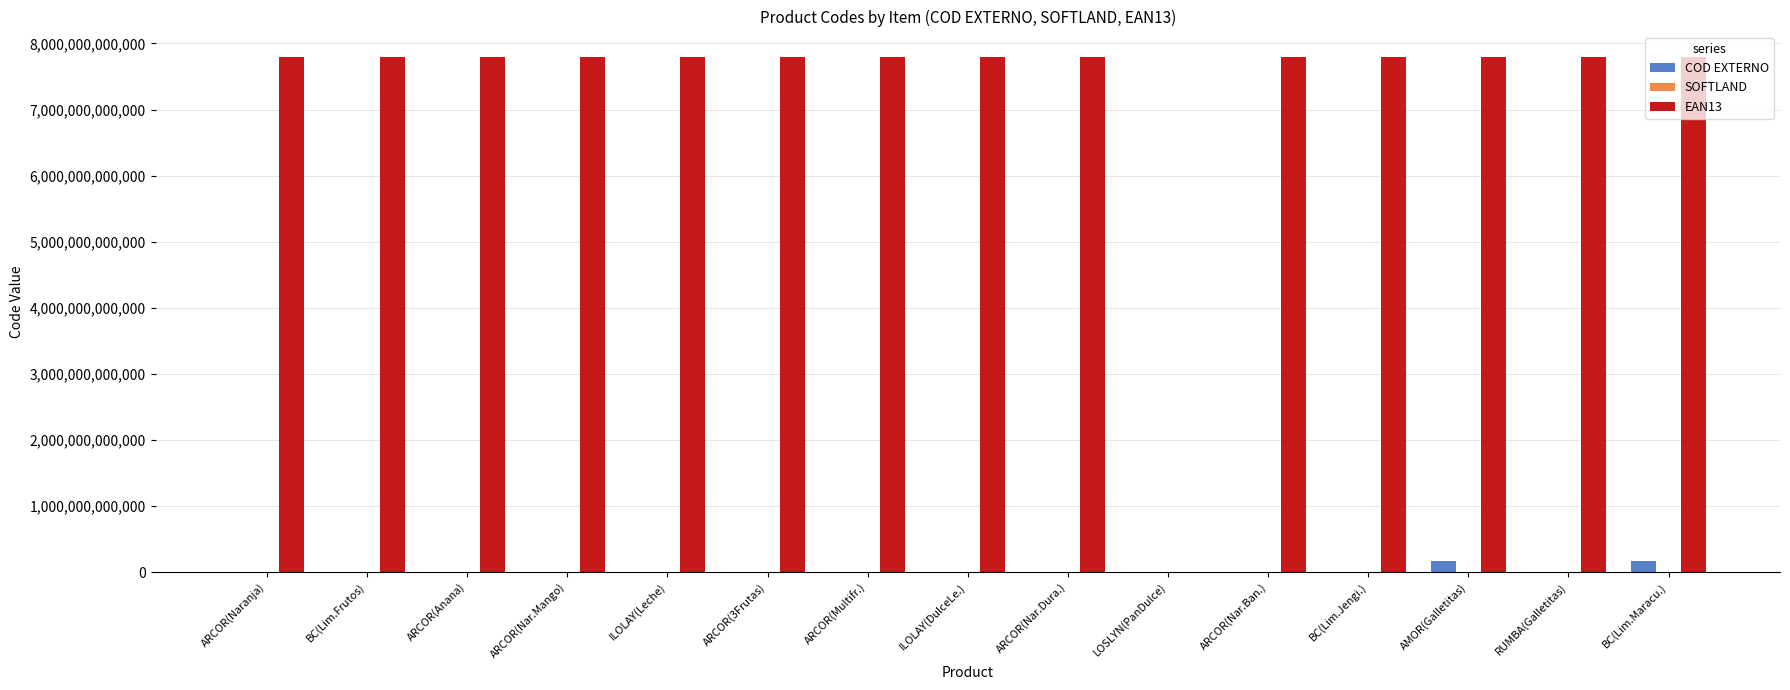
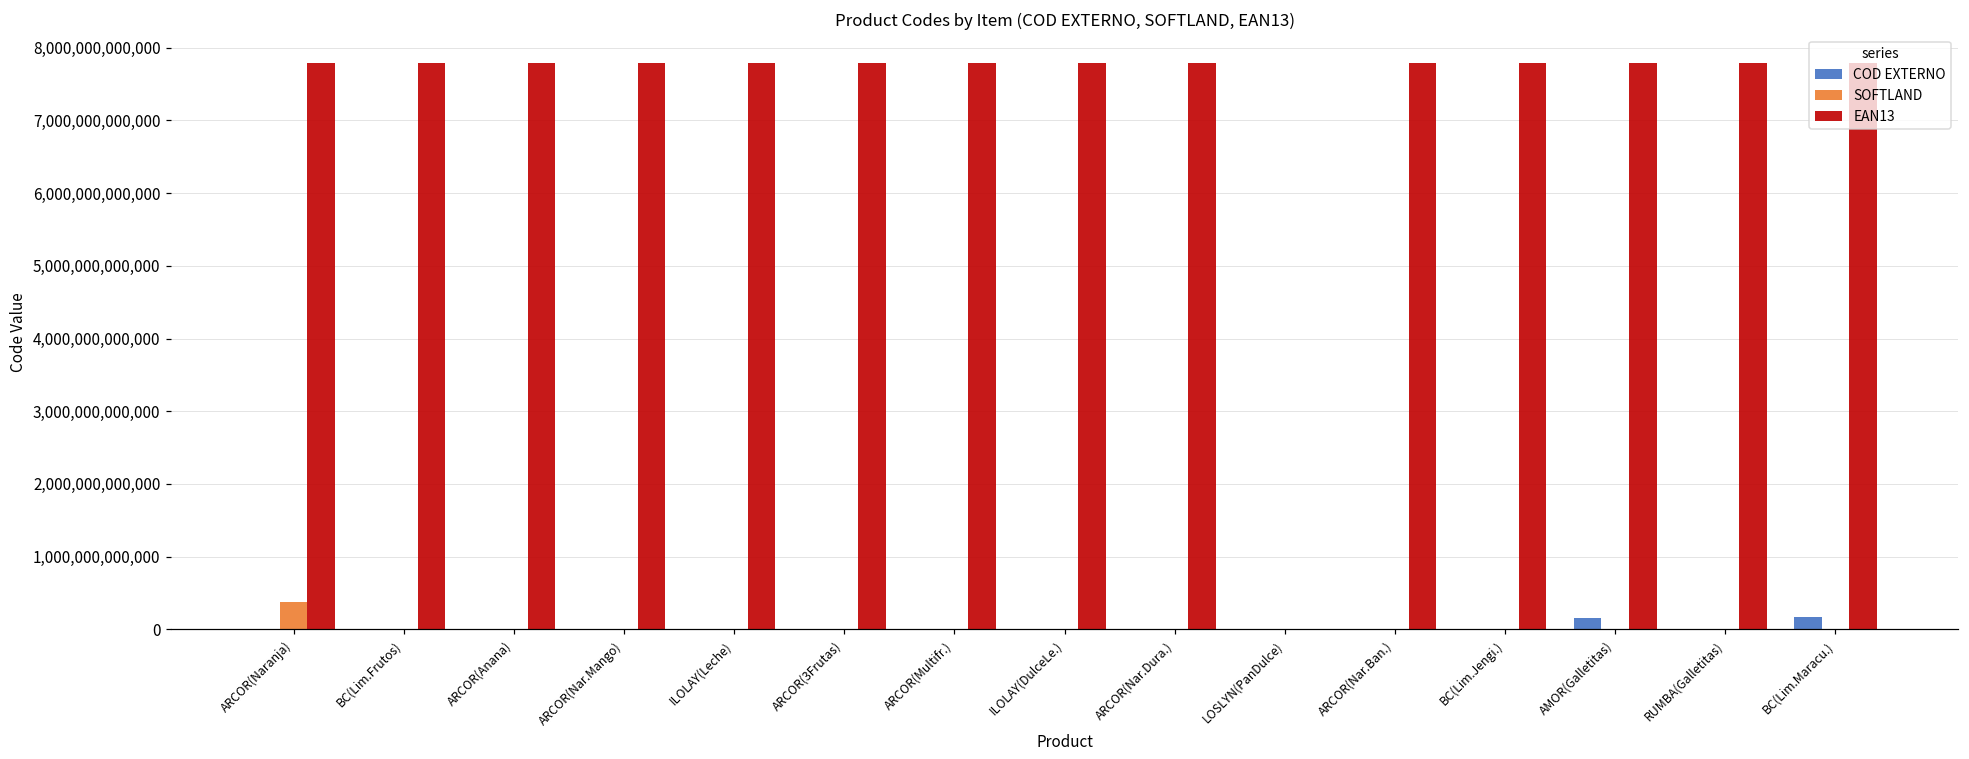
SOFTLAND, ARCOR(Naranja): 0 -> 400,000,000,000
